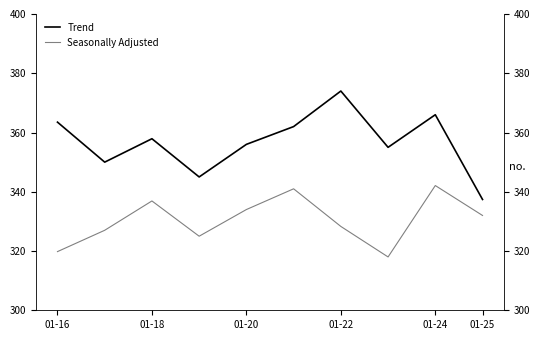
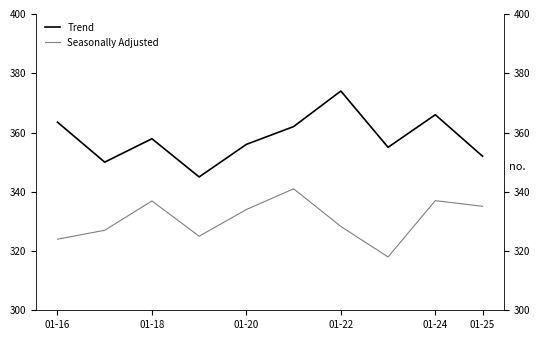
Seasonally Adjusted, 01-16: 320 -> 324
Seasonally Adjusted, 01-24: 342 -> 337
Trend, 01-25: 337 -> 352
Seasonally Adjusted, 01-25: 332 -> 335
